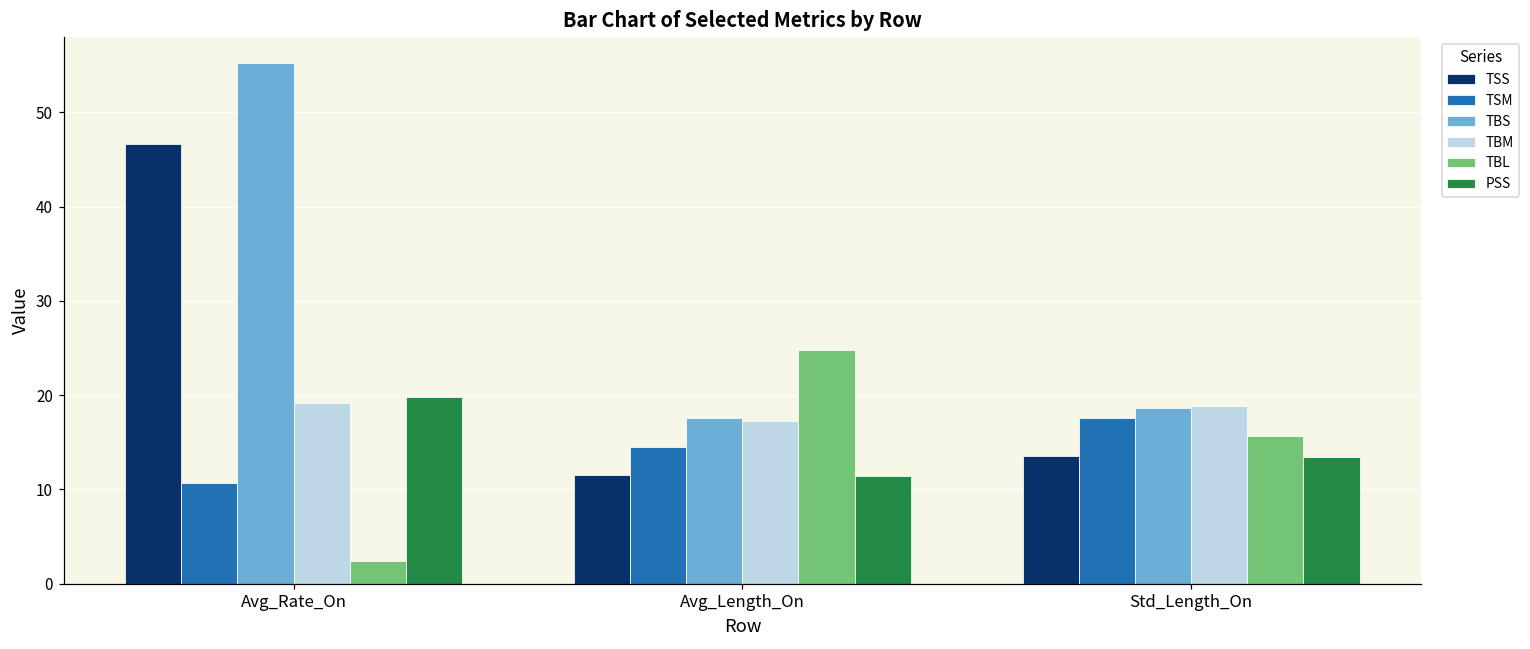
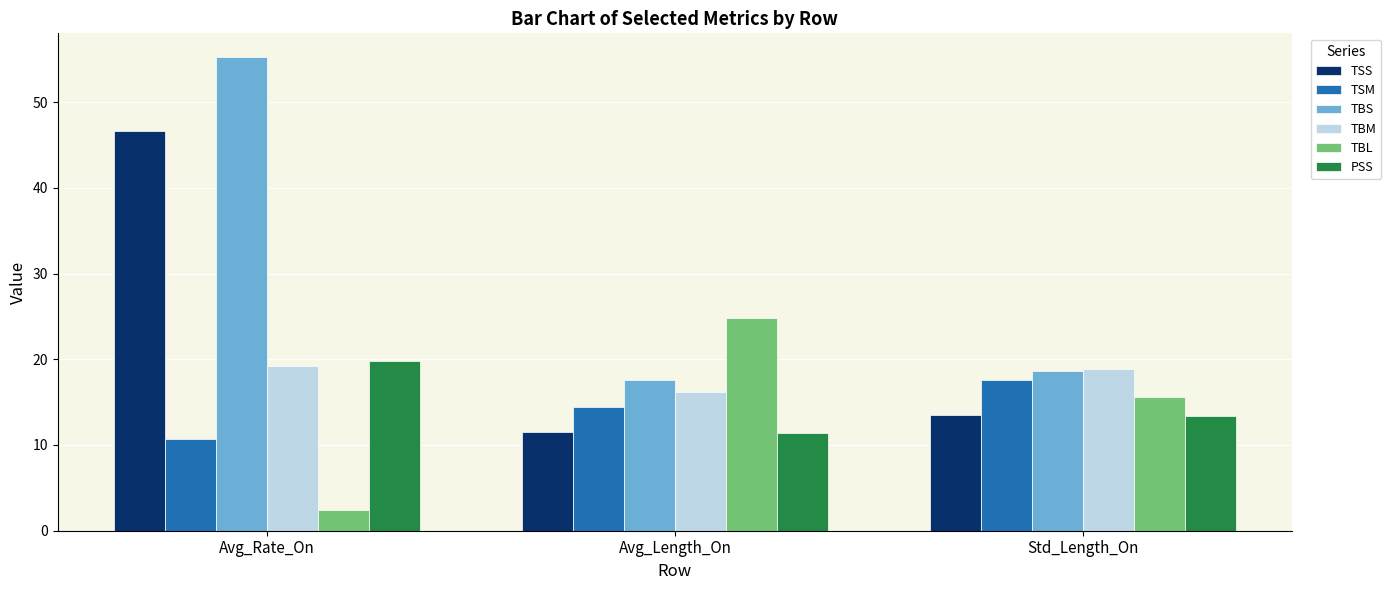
TBM, Avg_Length_On: 17 -> 16
